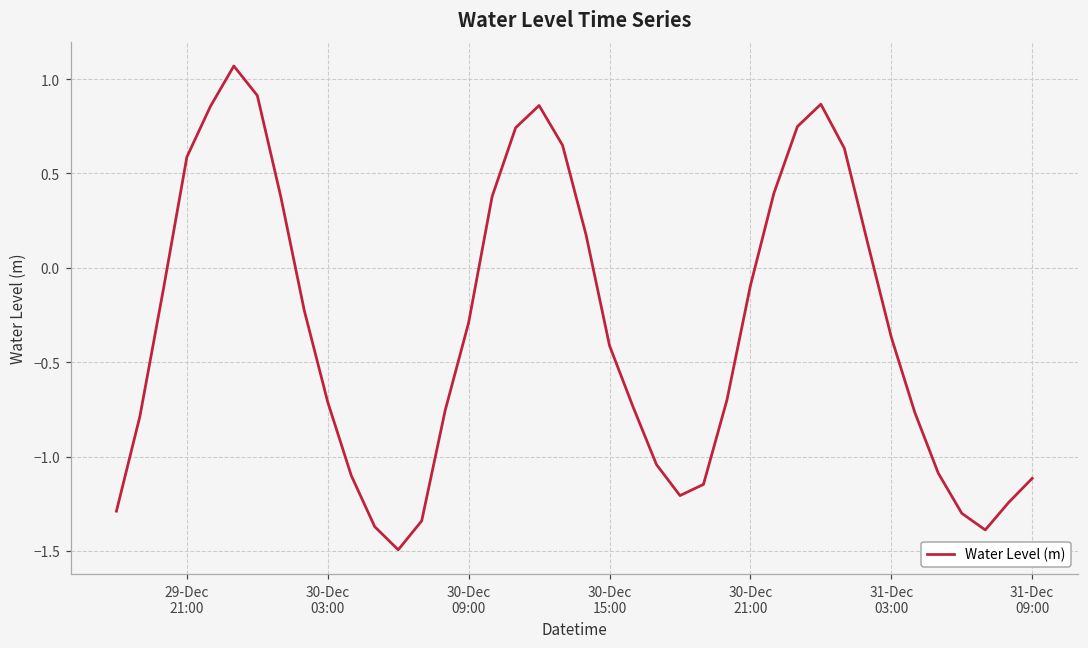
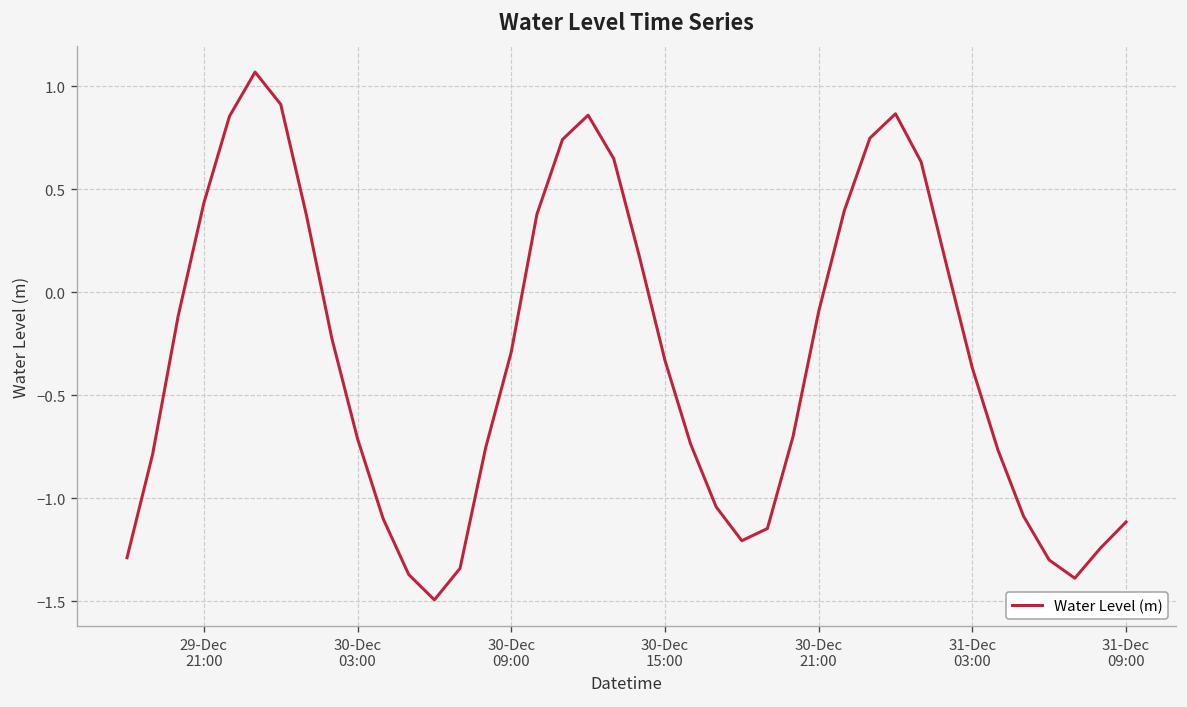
29-Dec 21:00: 0.59 -> 0.43
30-Dec 15:00: -0.41 -> -0.33
